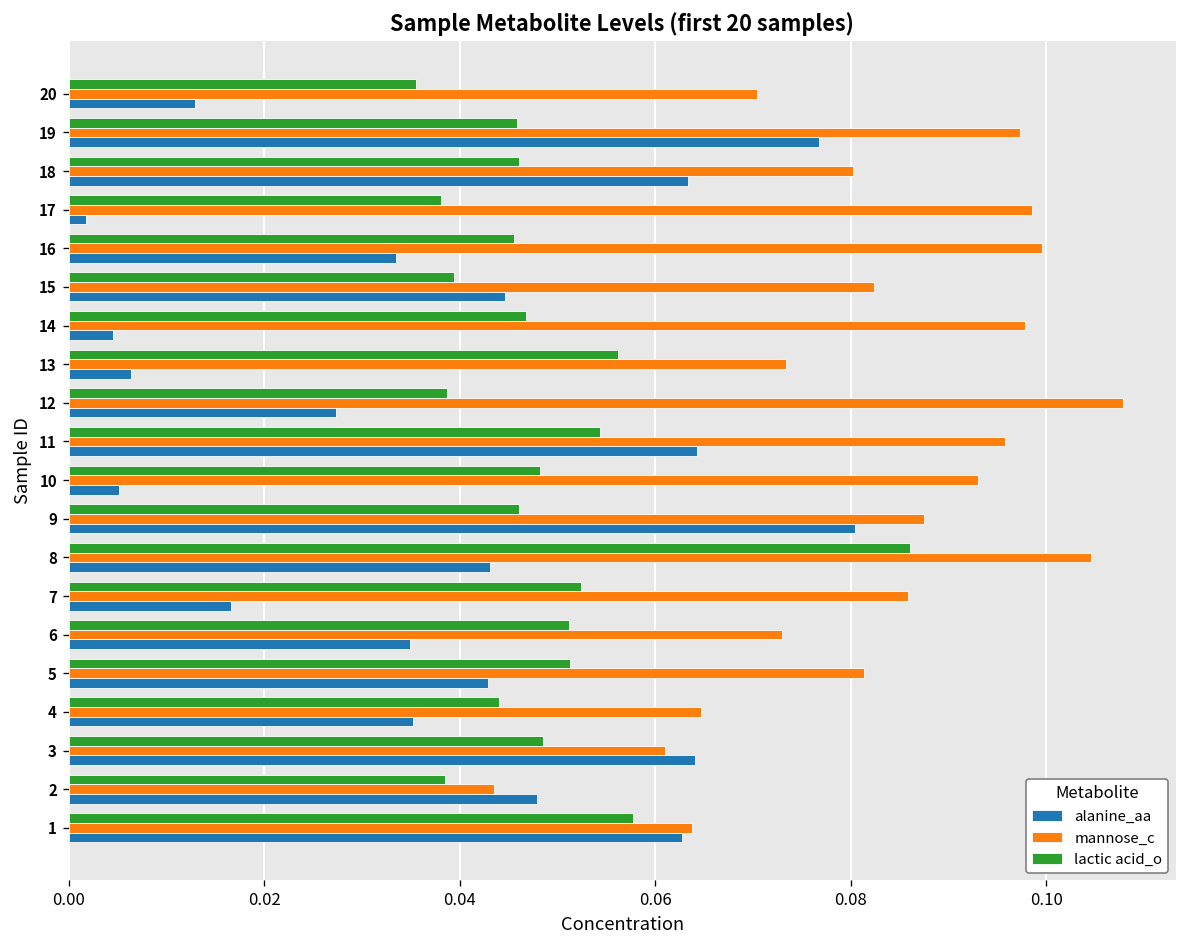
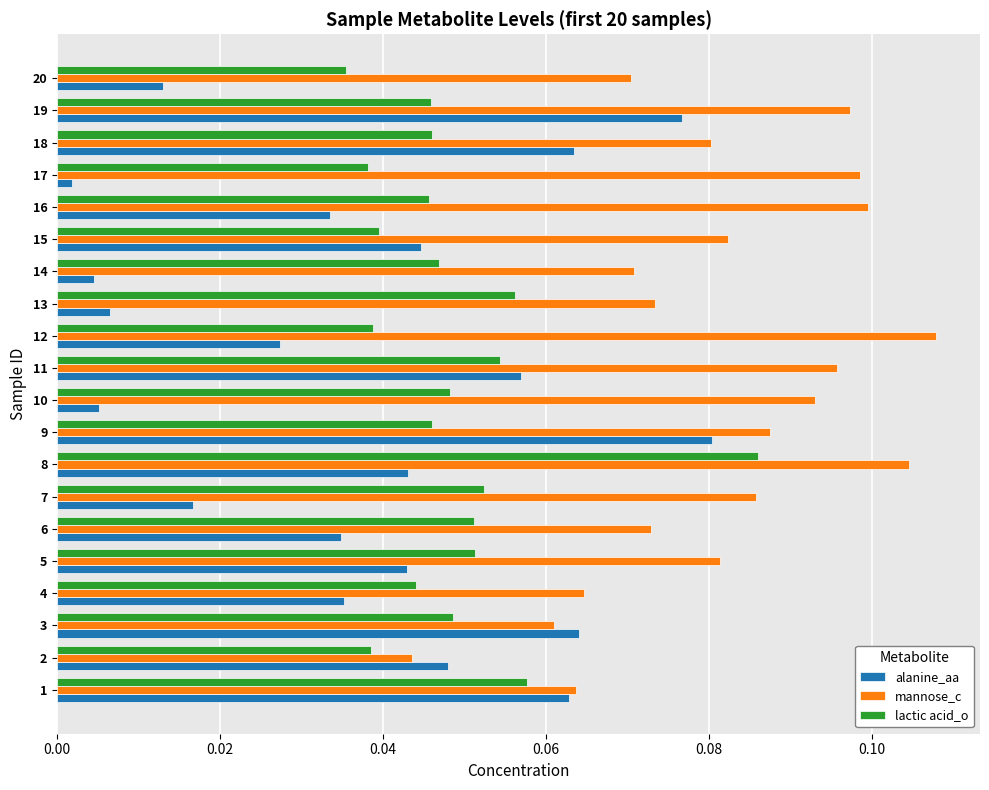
mannose_c, 14: 0.098 -> 0.071
alanine_aa, 11: 0.064 -> 0.057
